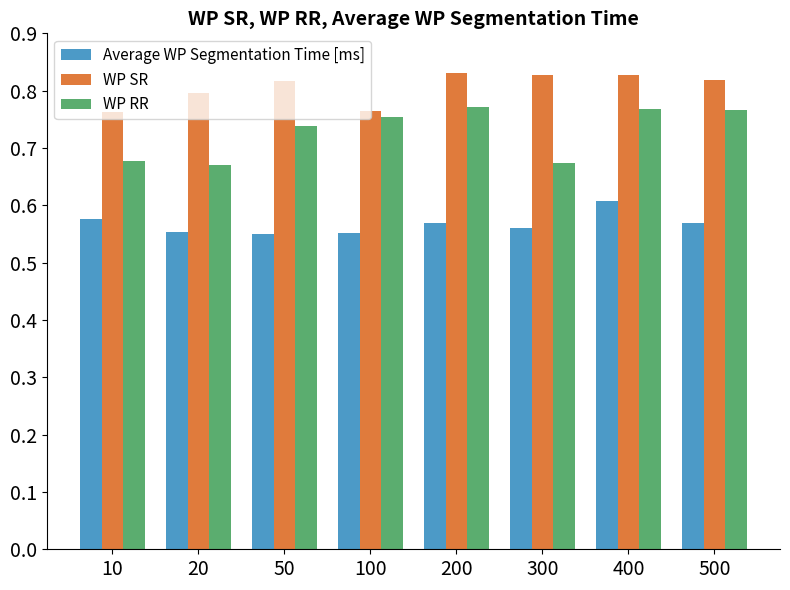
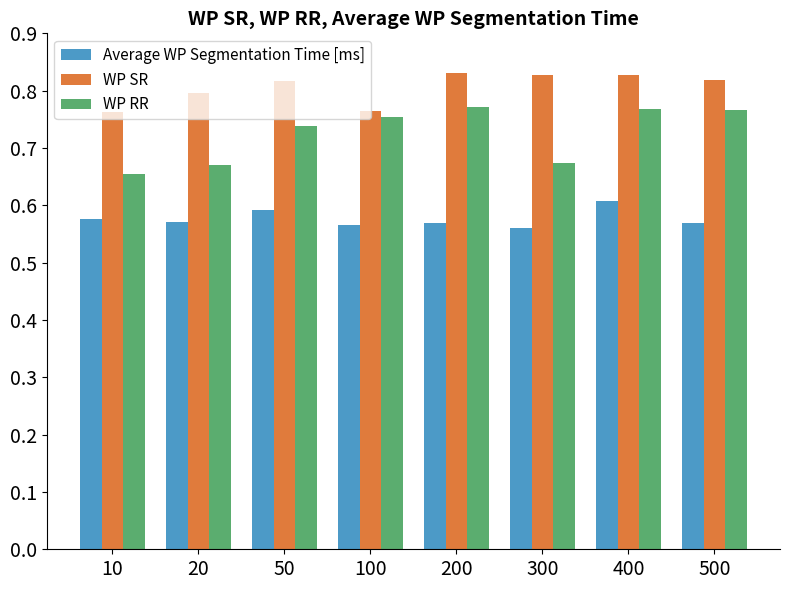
WP RR, 10: 0.68 -> 0.66
Average WP Segmentation Time [ms], 20: 0.55 -> 0.57
Average WP Segmentation Time [ms], 50: 0.55 -> 0.59
Average WP Segmentation Time [ms], 100: 0.55 -> 0.57
